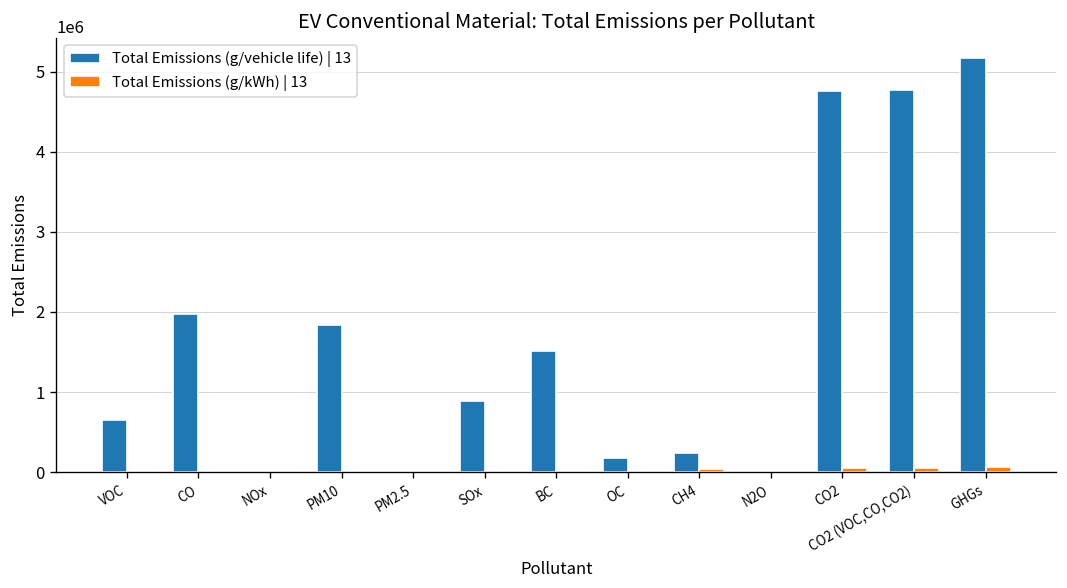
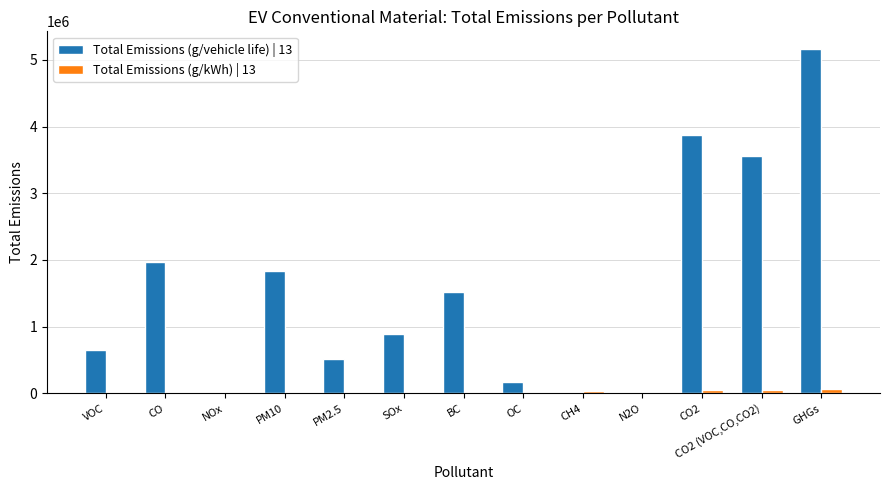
Total Emissions (g/vehicle life) | 13, PM2.5: 0 -> 500000
Total Emissions (g/vehicle life) | 13, CH4: 200000 -> 0
Total Emissions (g/vehicle life) | 13, CO2: 4800000 -> 3900000
Total Emissions (g/vehicle life) | 13, CO2 (VOC,CO,CO2): 4800000 -> 3600000
